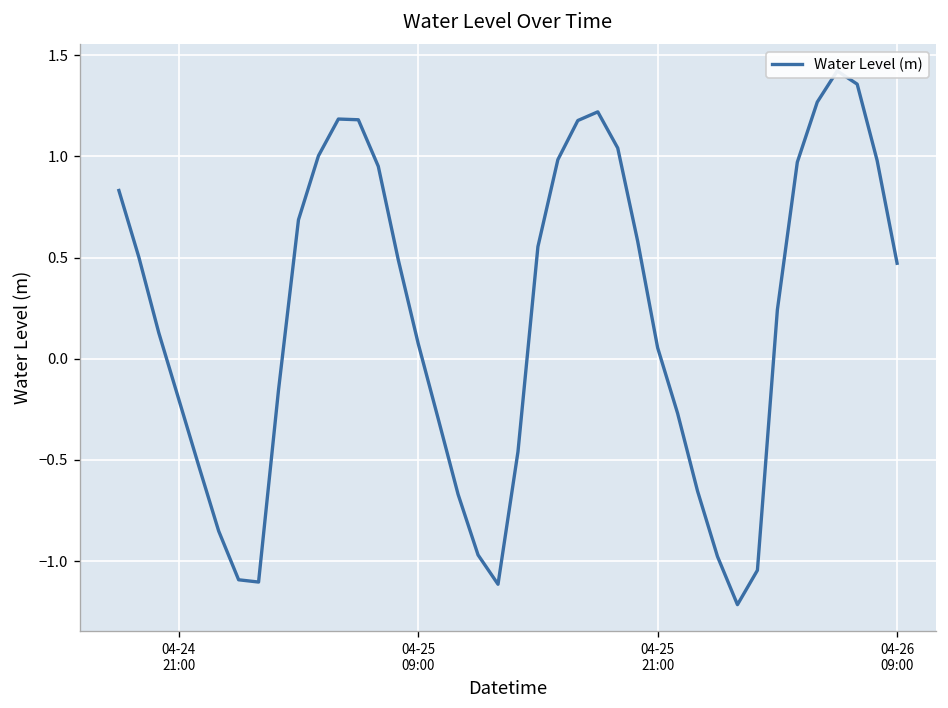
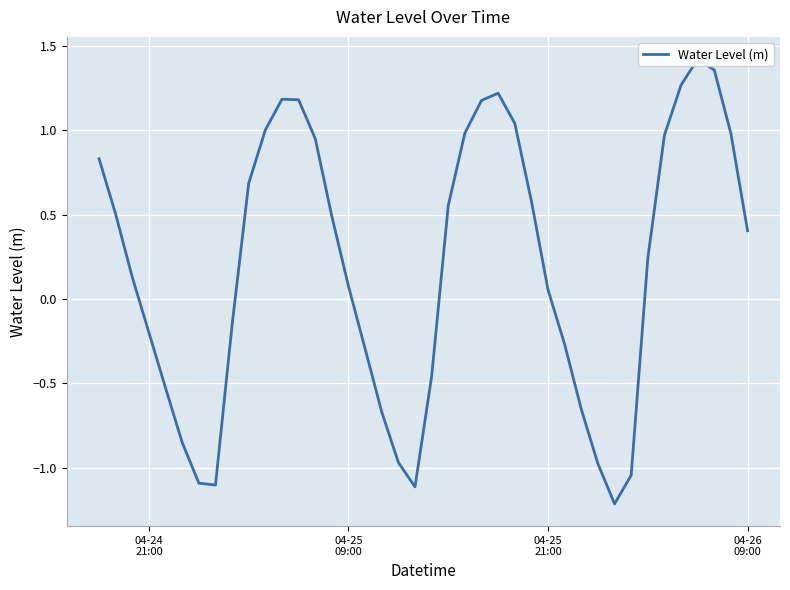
04-26 09:00: 0.47 -> 0.40
